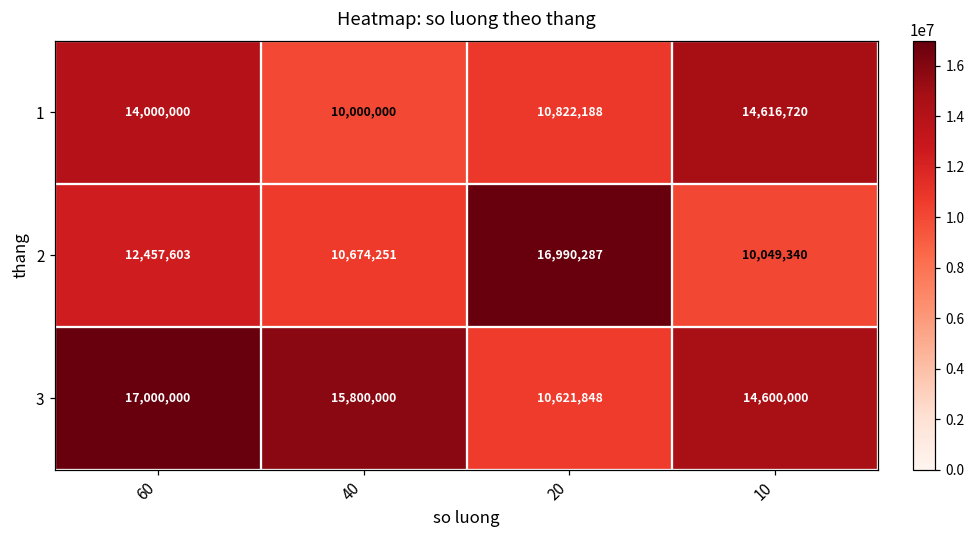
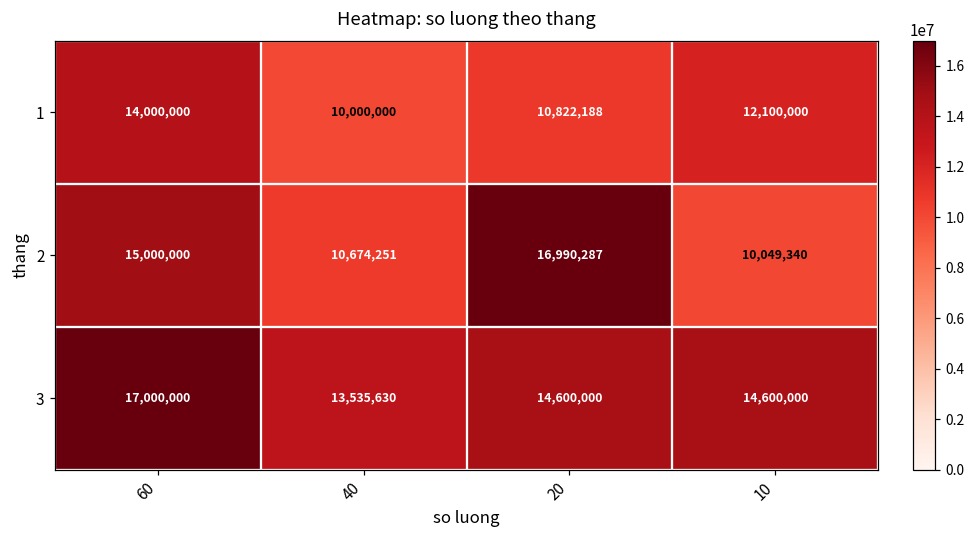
1, 10: 14,616,720 -> 12,100,000
2, 60: 12,457,603 -> 15,000,000
3, 40: 15,800,000 -> 13,535,630
3, 20: 10,621,848 -> 14,600,000
